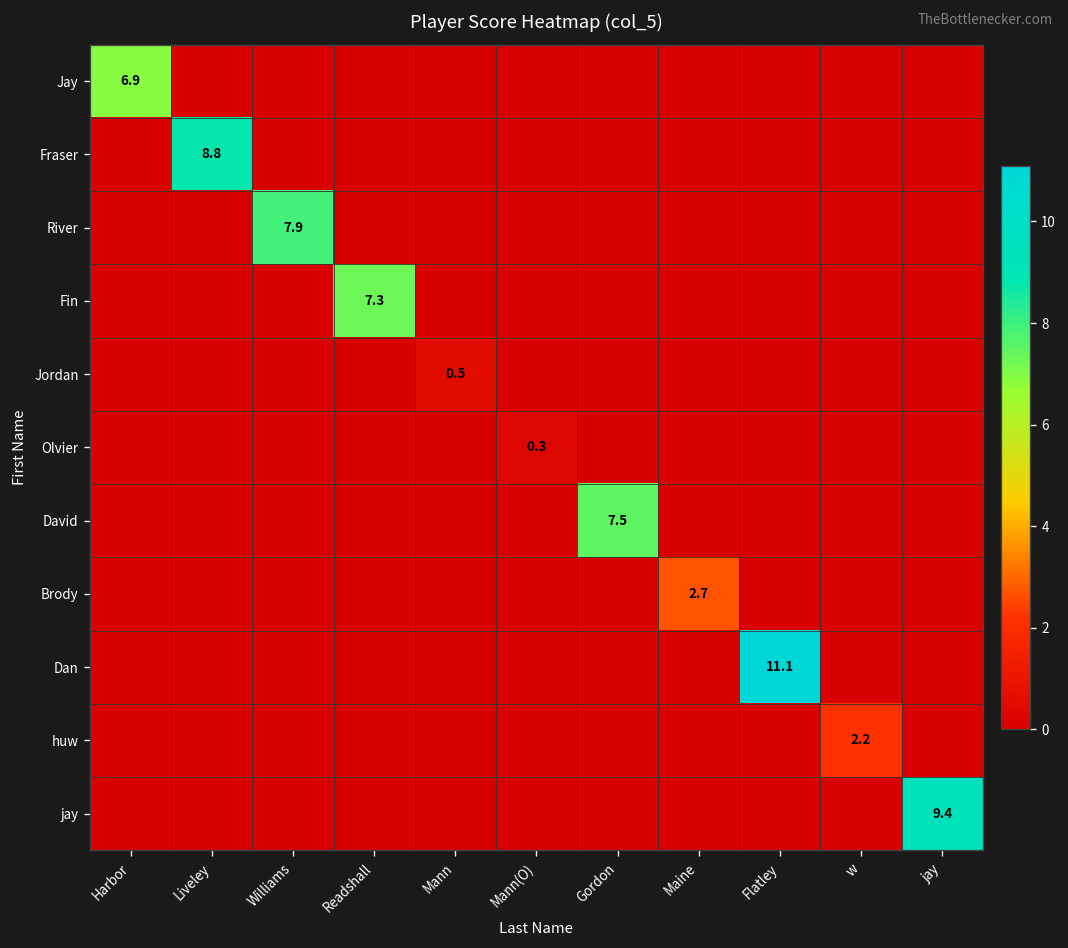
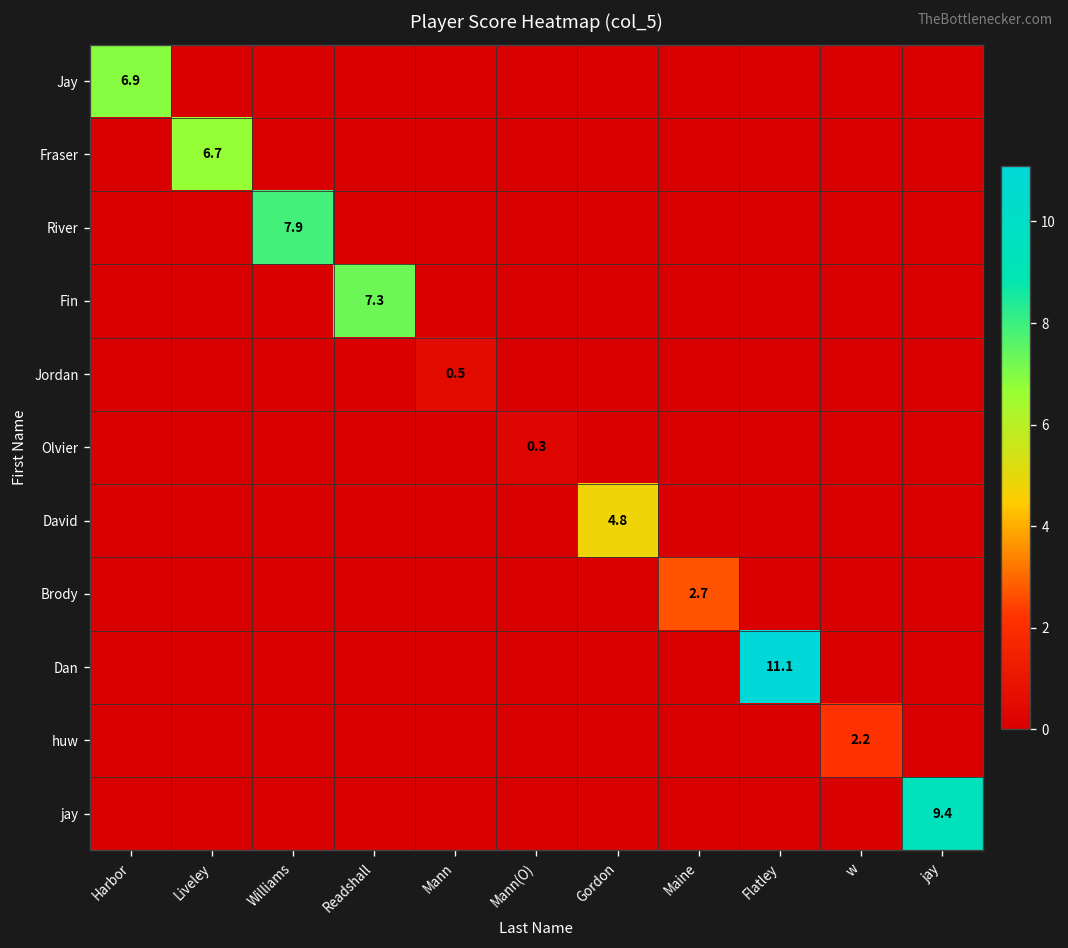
Fraser, Liveley: 8.8 -> 6.7
David, Gordon: 7.5 -> 4.8
